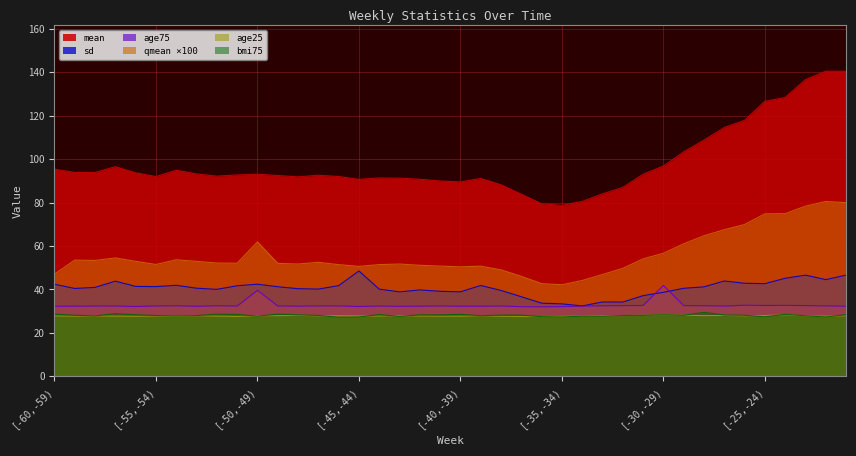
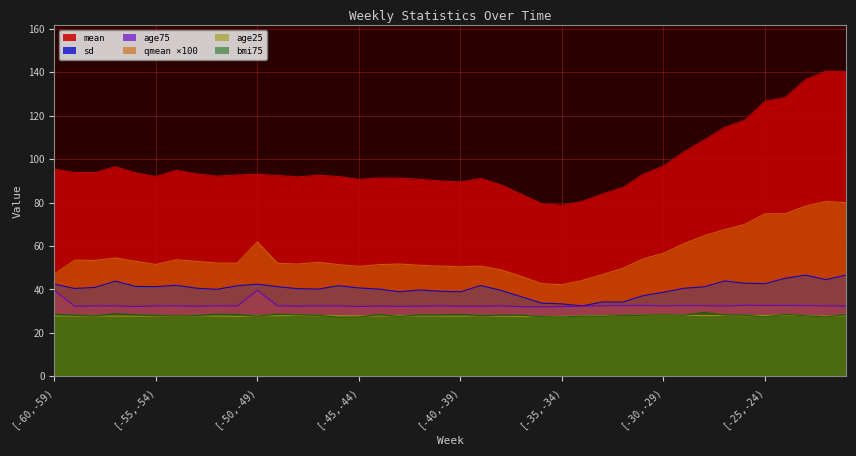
age75, [-60,-59): 32 -> 40
sd, [-45,-44): 49 -> 41
age75, [-30,-29): 42 -> 32
